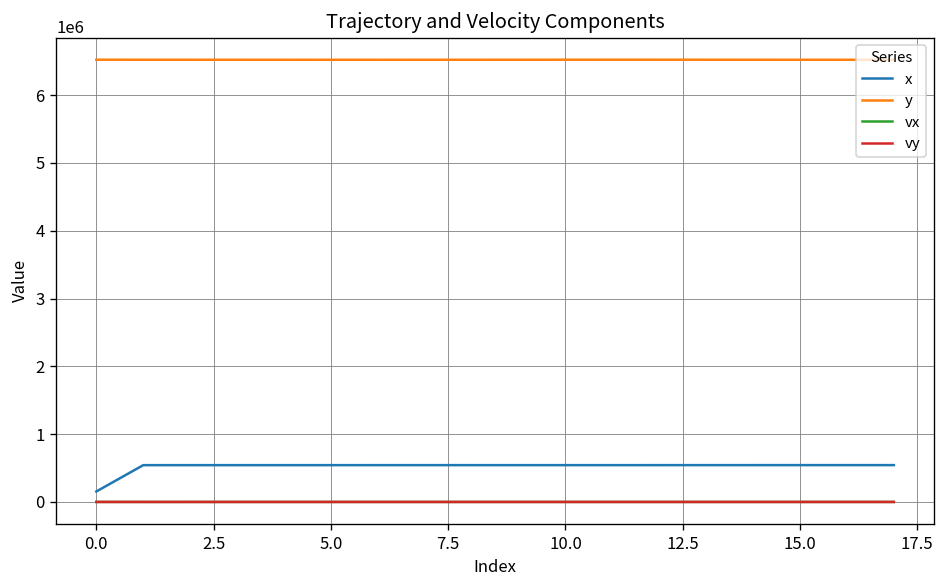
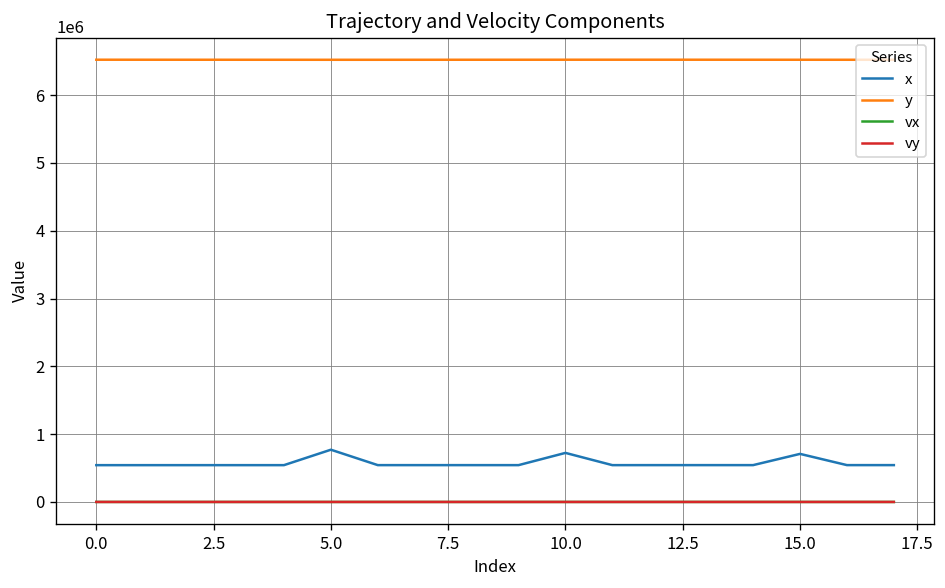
x, 0.0: 200000 -> 500000
x, 5.0: 500000 -> 800000
x, 10.0: 500000 -> 700000
x, 15.0: 500000 -> 700000
